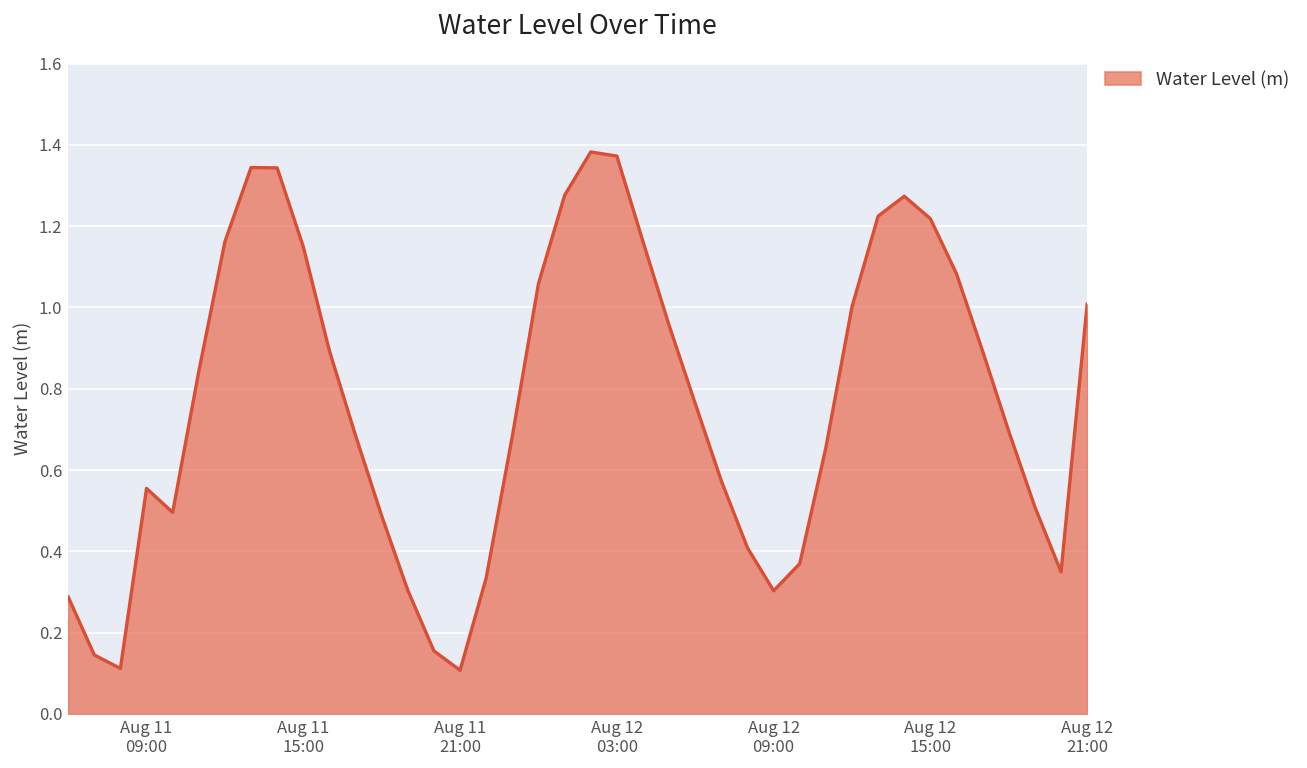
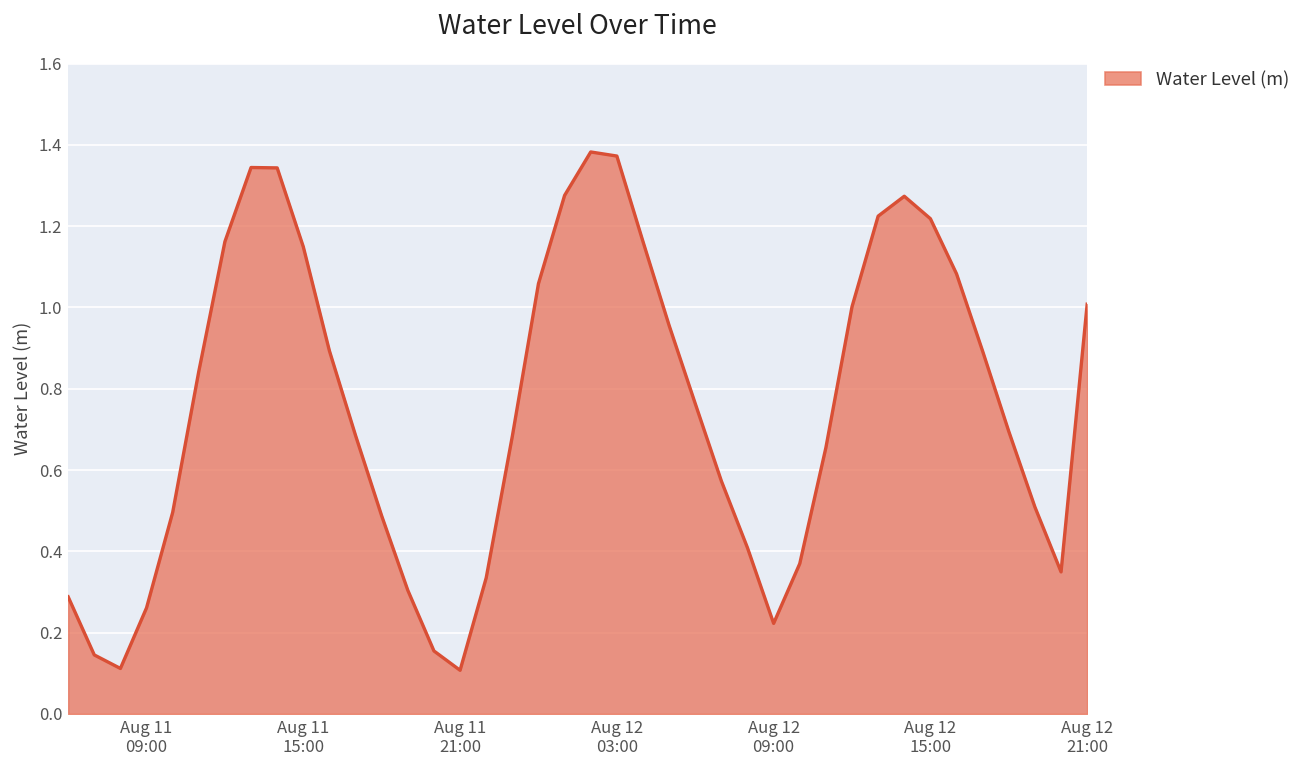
Aug 11 09:00: 0.55 -> 0.26
Aug 12 09:00: 0.30 -> 0.22
